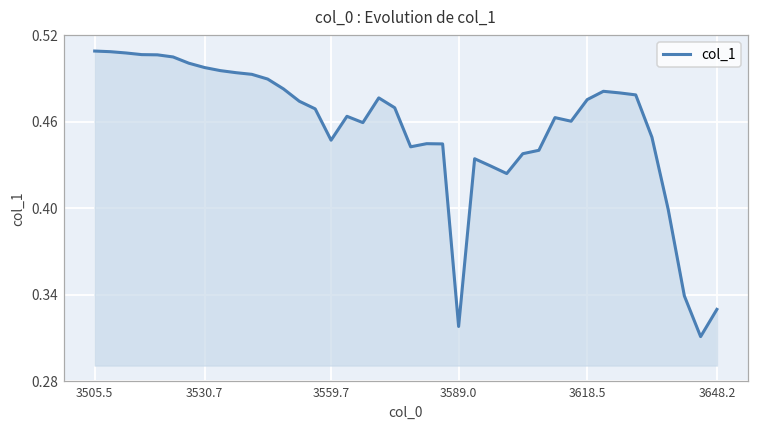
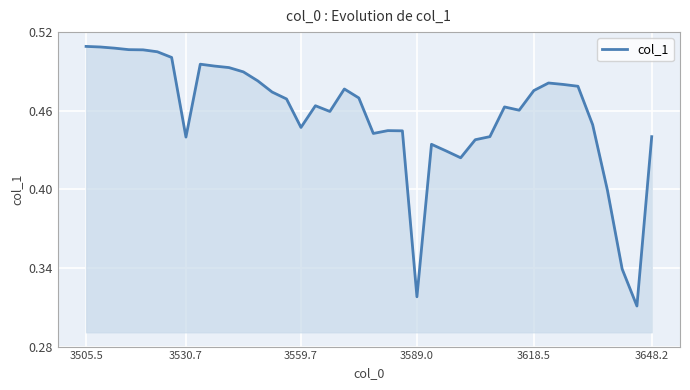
3530.7: 0.499 -> 0.442
3648.2: 0.332 -> 0.442
